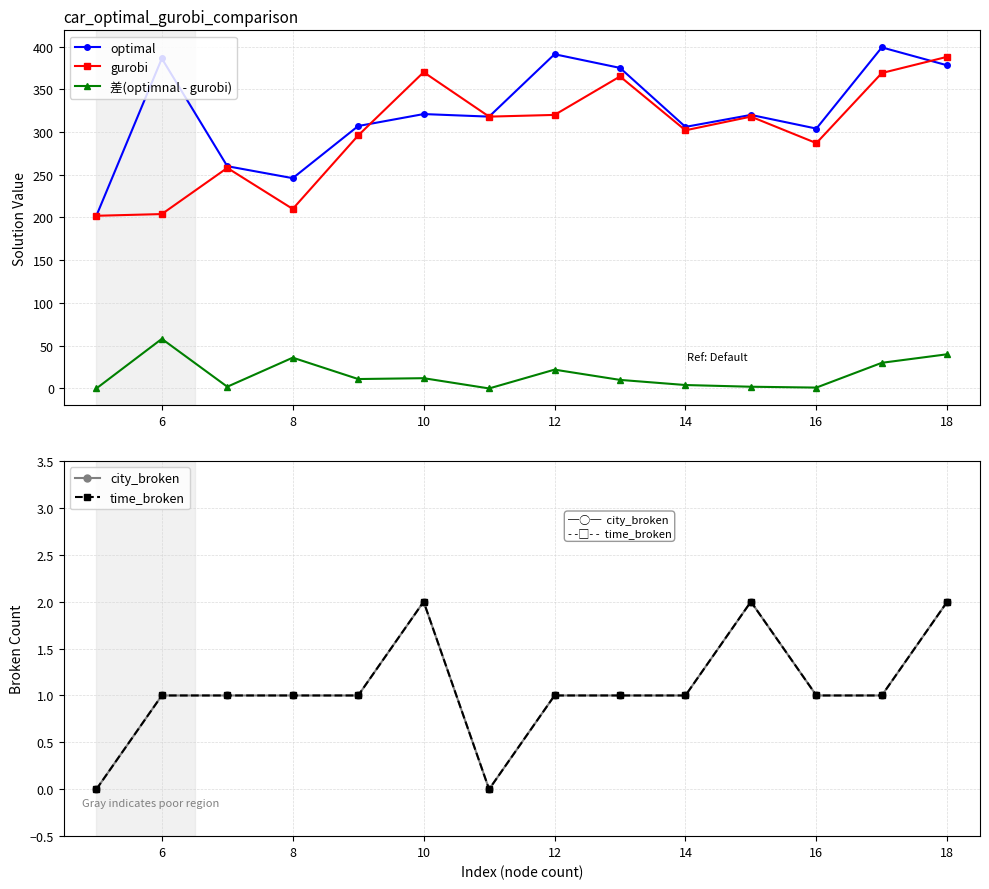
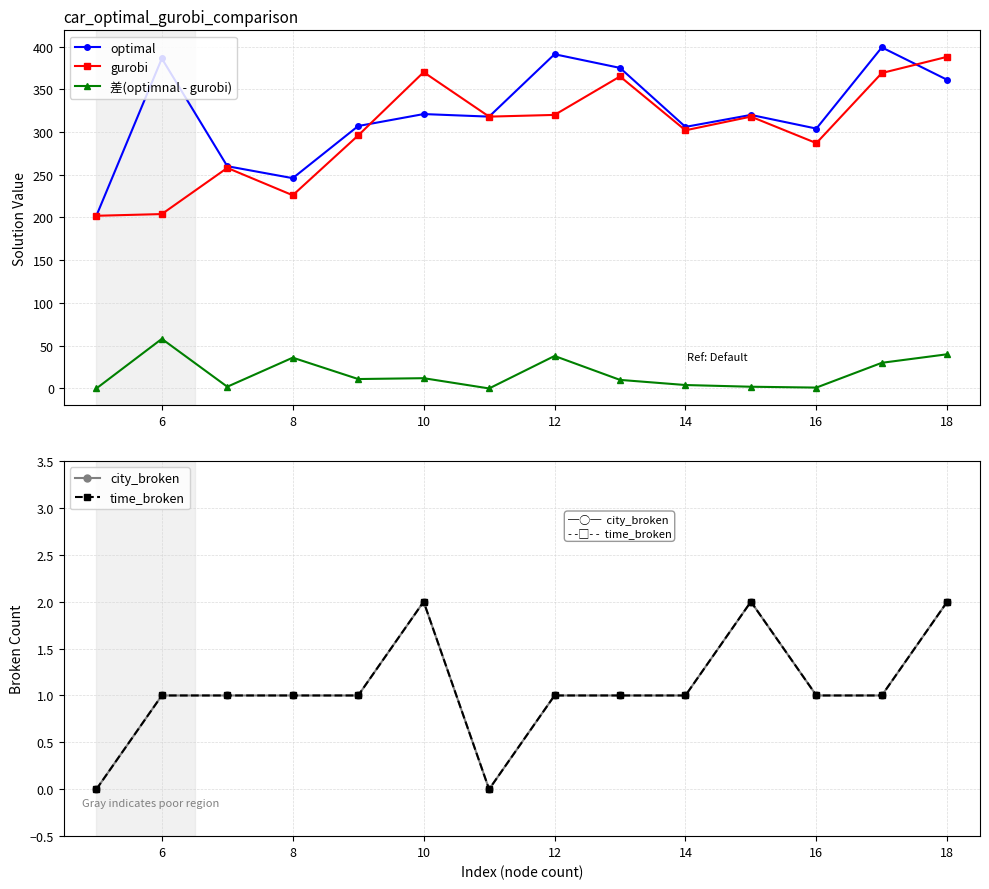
car_optimal_gurobi_comparison, gurobi, 8: 210 -> 230
car_optimal_gurobi_comparison, 差(optimnal - gurobi), 12: 20 -> 40
car_optimal_gurobi_comparison, optimal, 18: 380 -> 360
